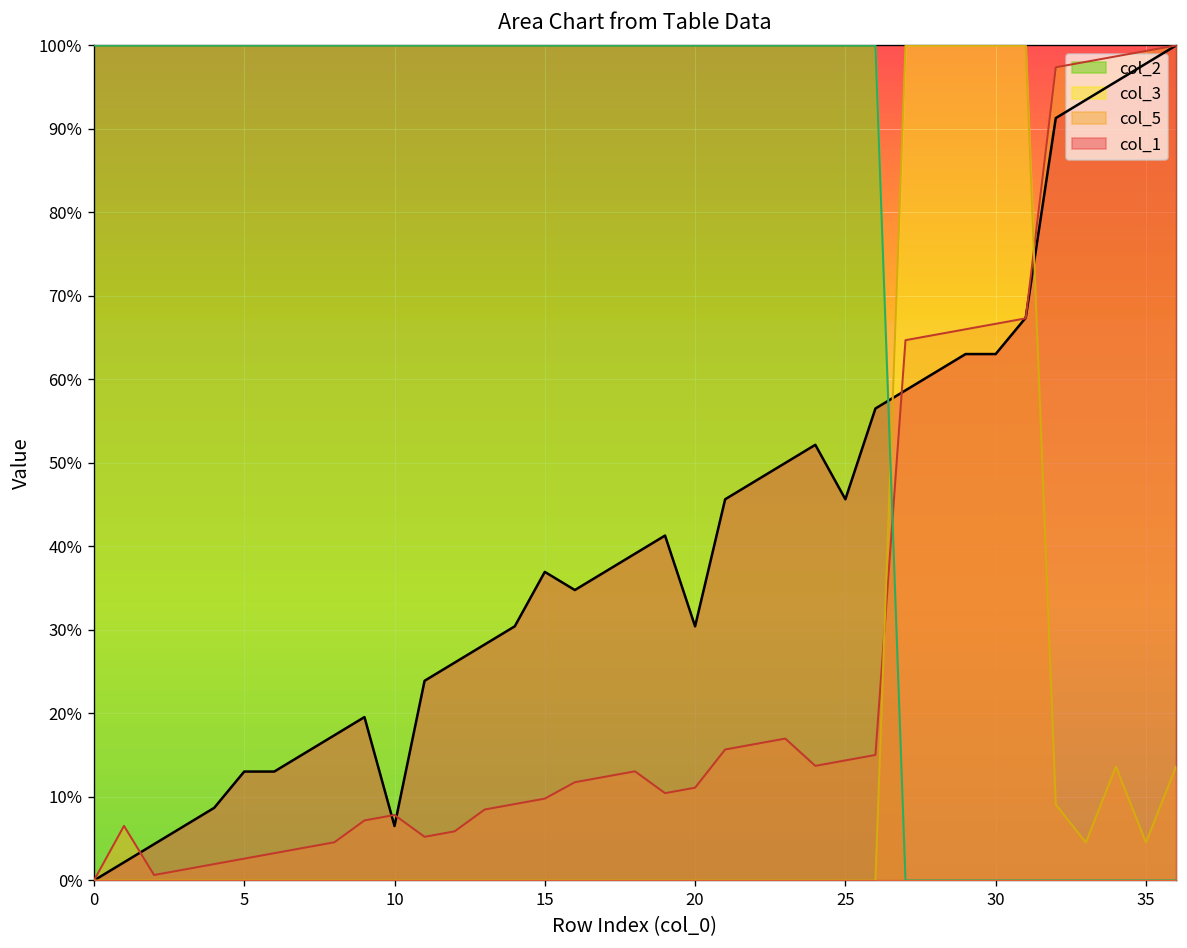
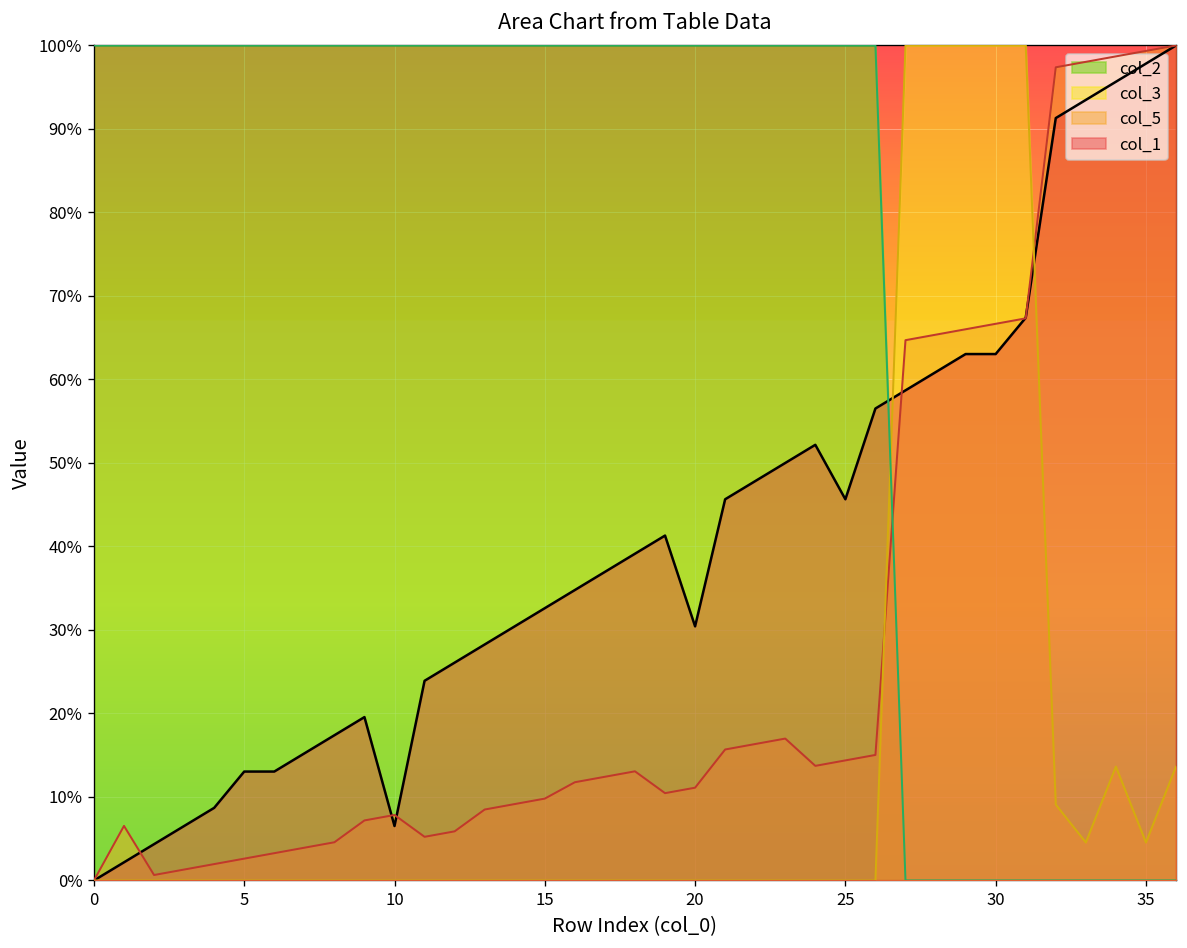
col_1, 15: 37% -> 33%
